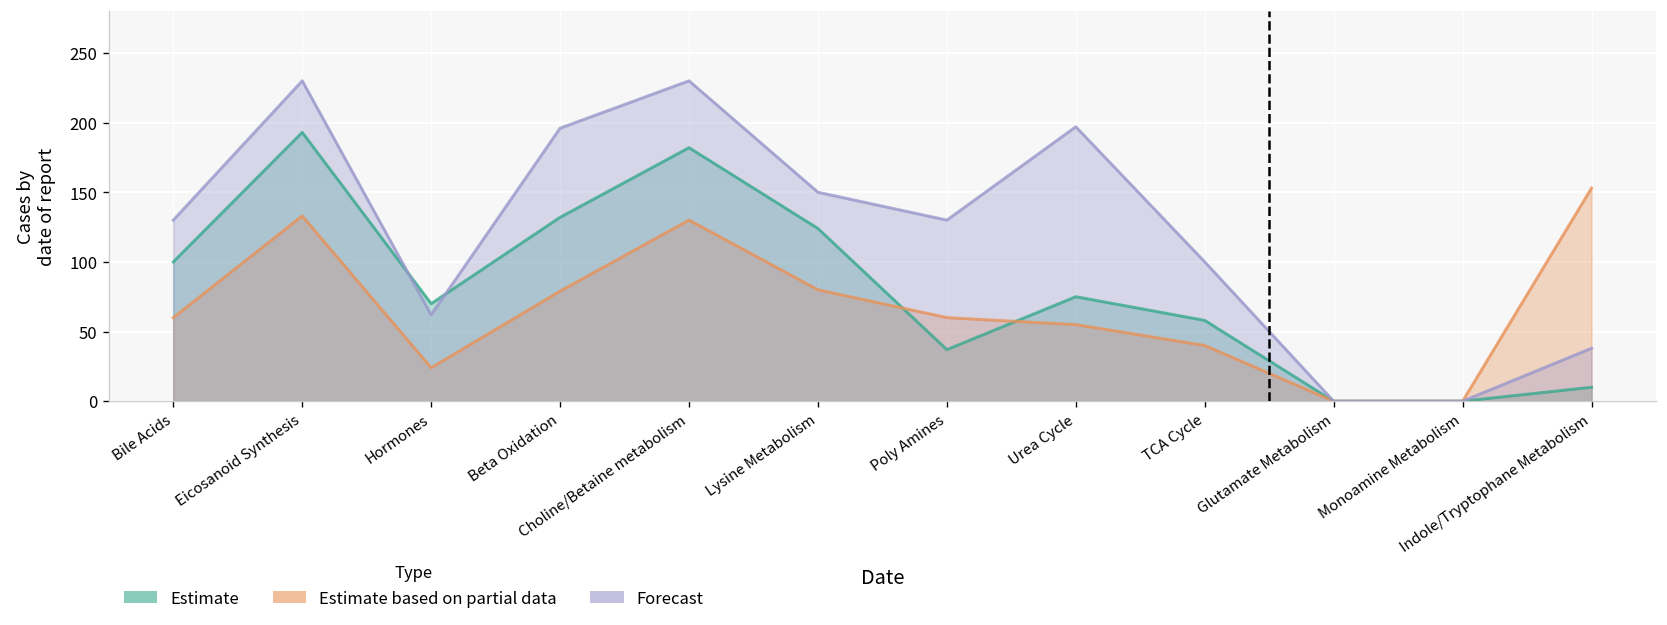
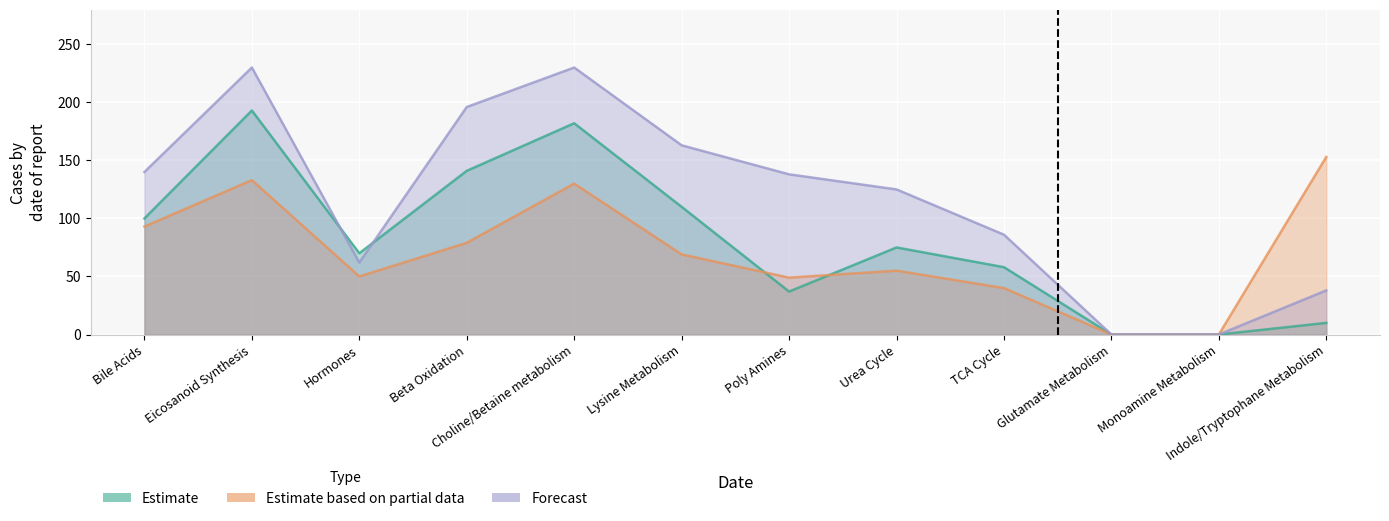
Estimate based on partial data, Bile Acids: 60 -> 93
Forecast, Bile Acids: 130 -> 140
Estimate based on partial data, Hormones: 24 -> 50
Estimate, Beta Oxidation: 132 -> 141
Estimate, Lysine Metabolism: 124 -> 110
Estimate based on partial data, Lysine Metabolism: 80 -> 69
Forecast, Lysine Metabolism: 150 -> 163
Estimate based on partial data, Poly Amines: 60 -> 49
Forecast, Poly Amines: 130 -> 138
Forecast, Urea Cycle: 197 -> 125
Forecast, TCA Cycle: 100 -> 86
